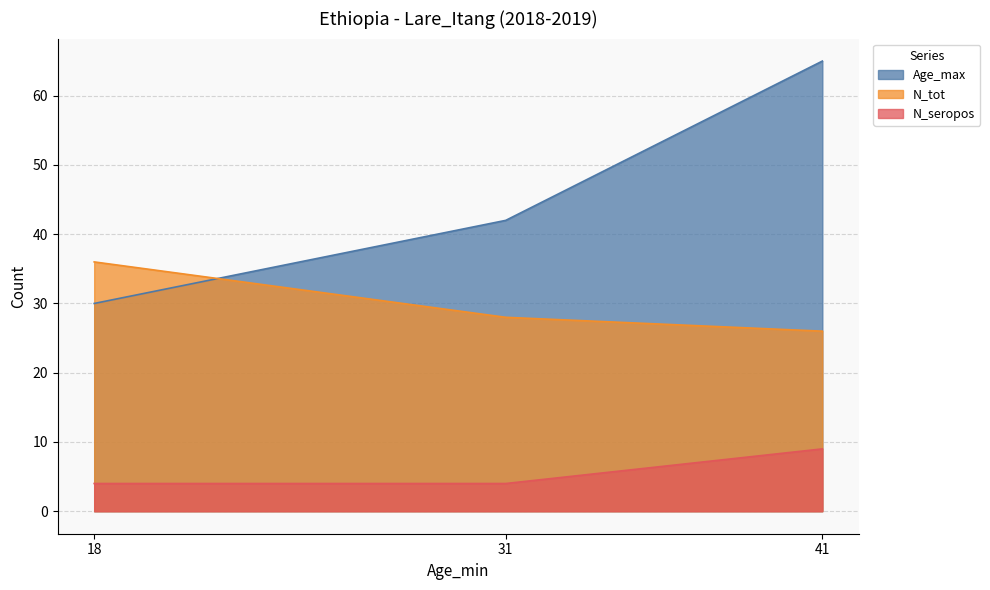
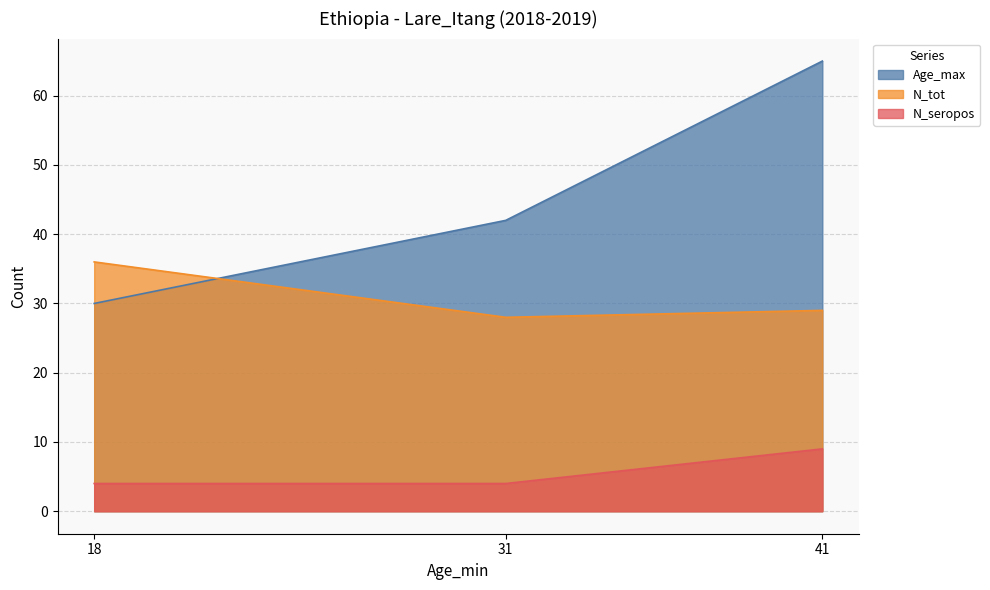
N_tot, 41: 26 -> 29
